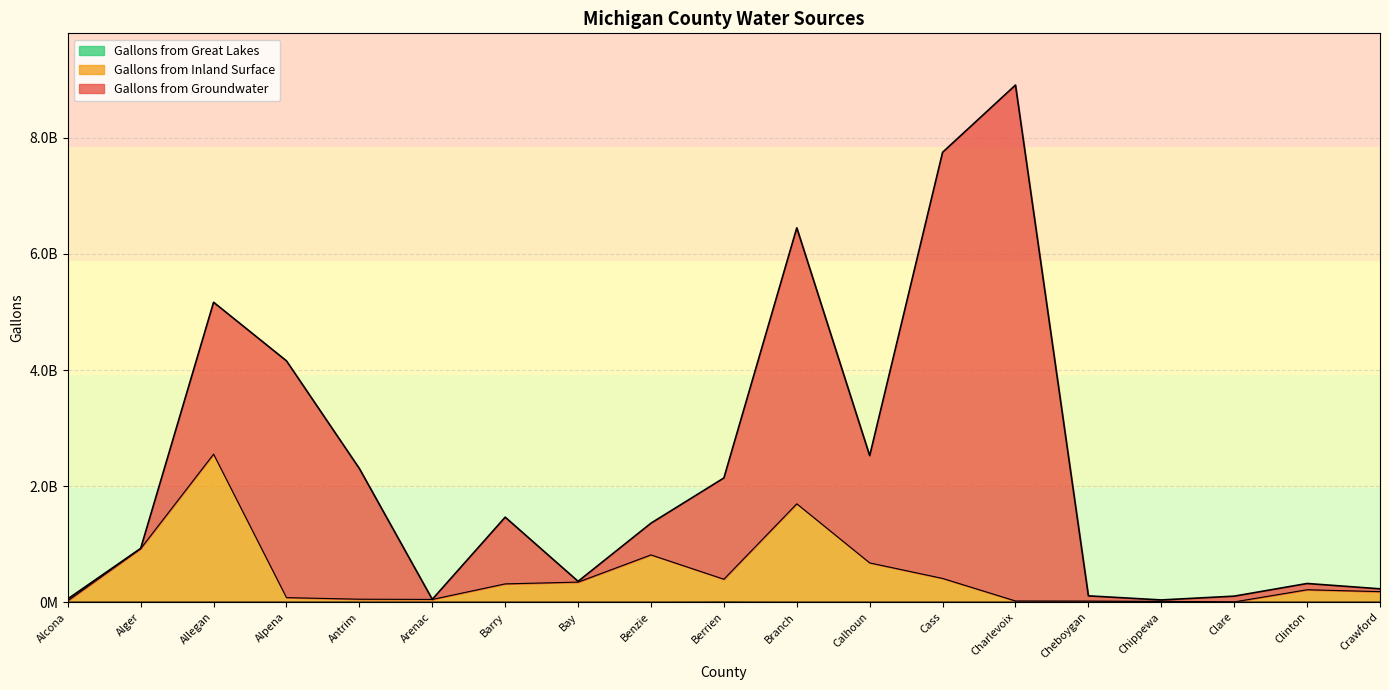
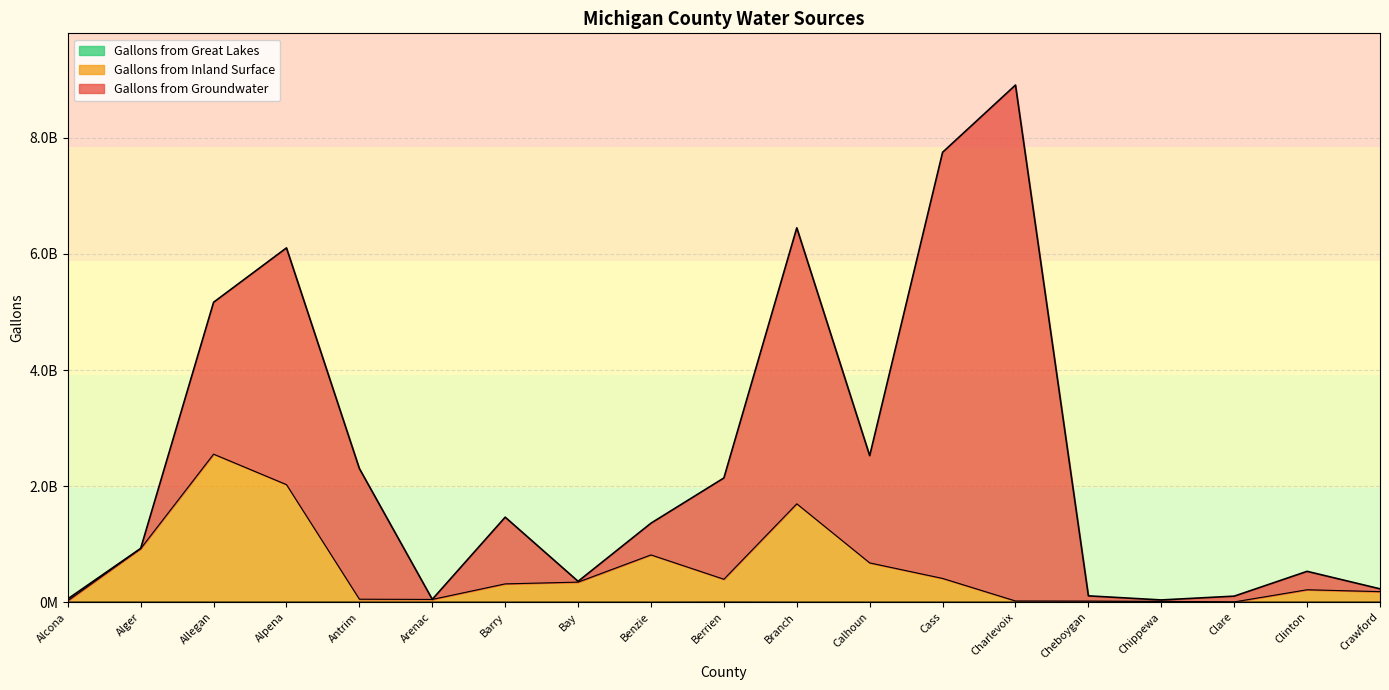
Gallons from Inland Surface, Alpena: 100000000 -> 2000000000
Gallons from Groundwater, Clinton: 100000000 -> 300000000
